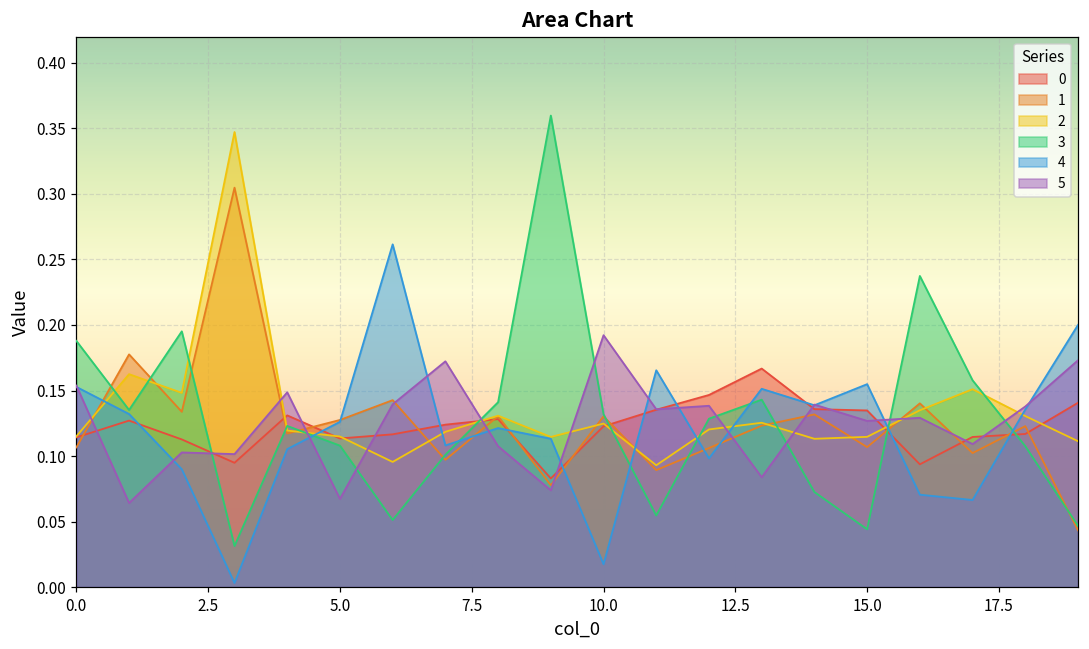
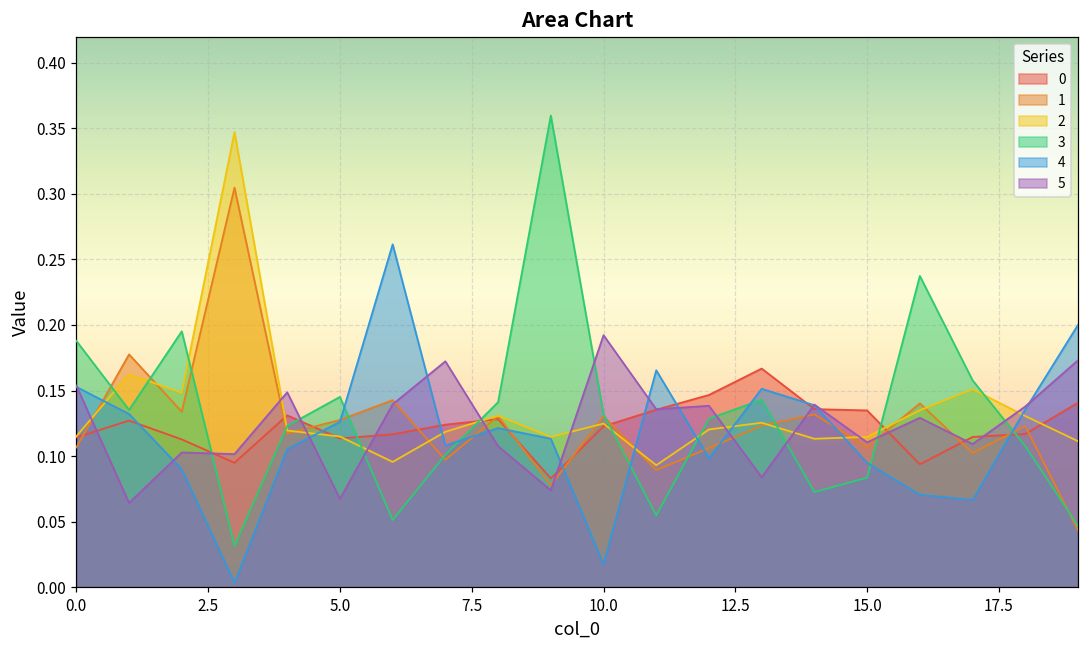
3, 5.0: 0.108 -> 0.145
3, 15.0: 0.044 -> 0.083
4, 15.0: 0.155 -> 0.095
5, 15.0: 0.127 -> 0.110
